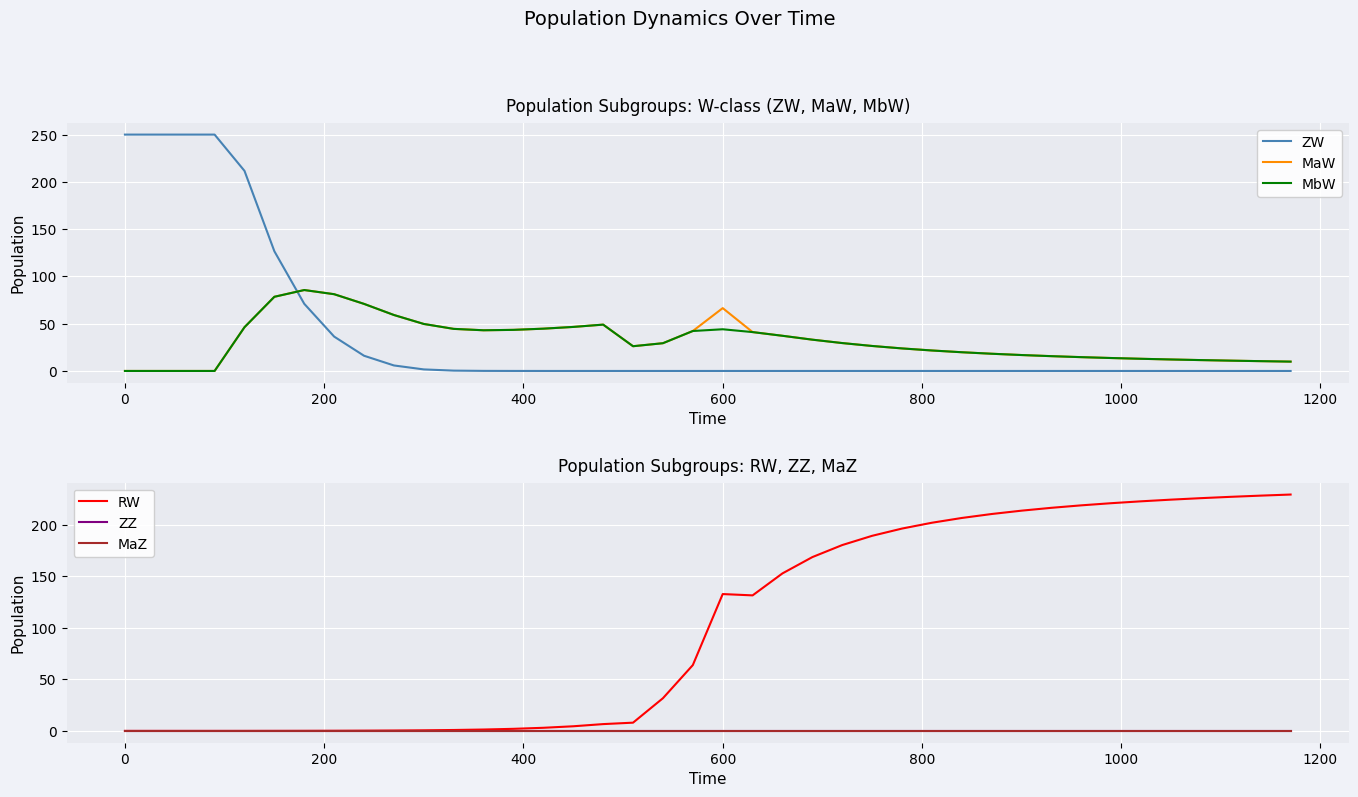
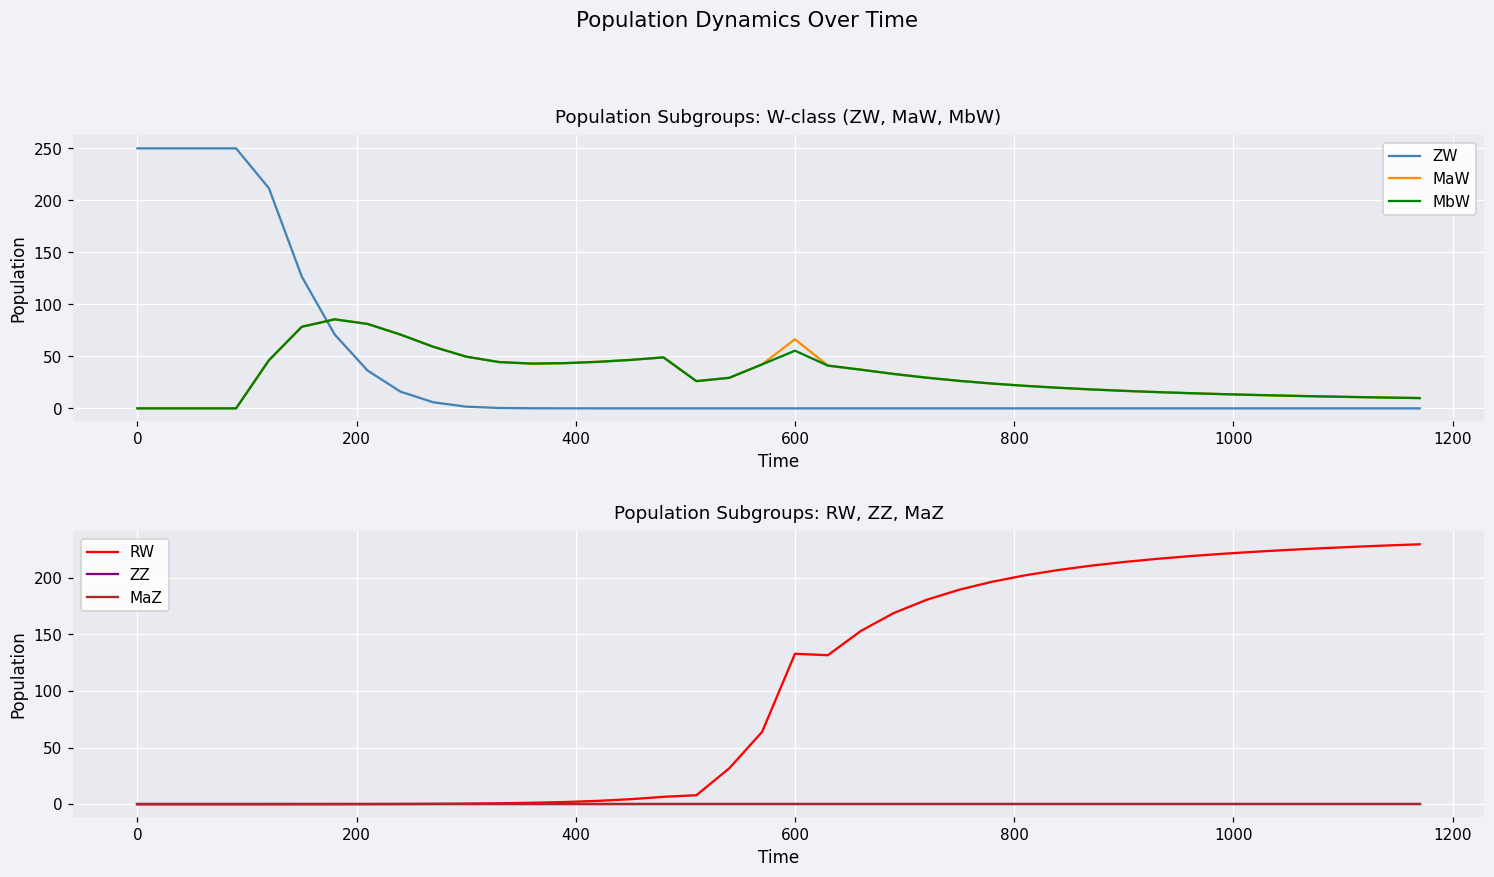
Population Subgroups: W-class (ZW, MaW, MbW), MbW, 600: 40 -> 60
